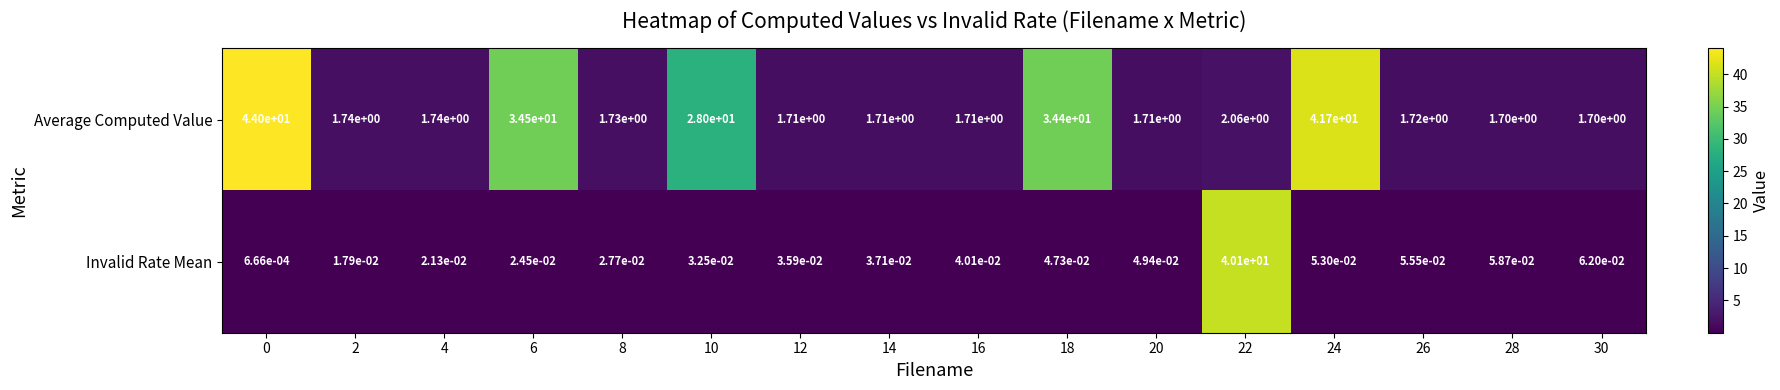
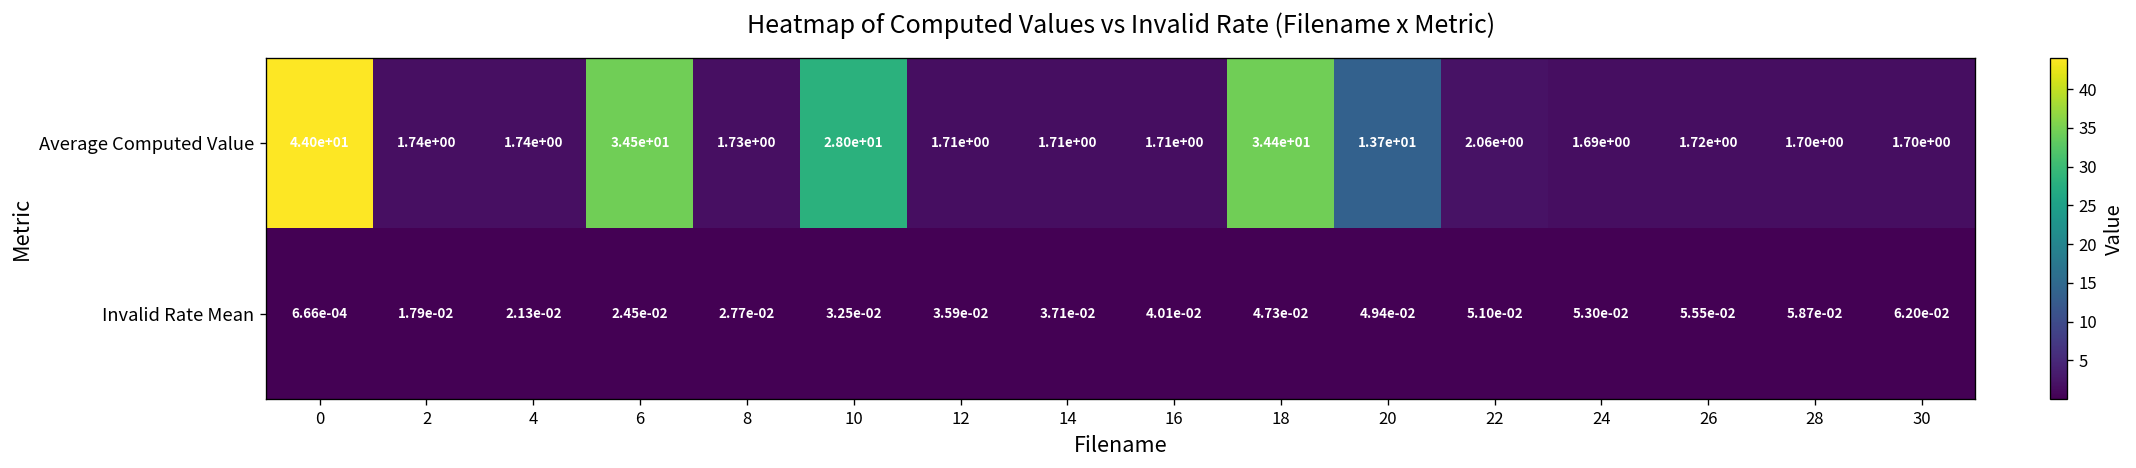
Average Computed Value, 20: 1.71e+00 -> 1.37e+01
Average Computed Value, 24: 4.17e+01 -> 1.69e+00
Invalid Rate Mean, 22: 4.01e+01 -> 5.10e-02
